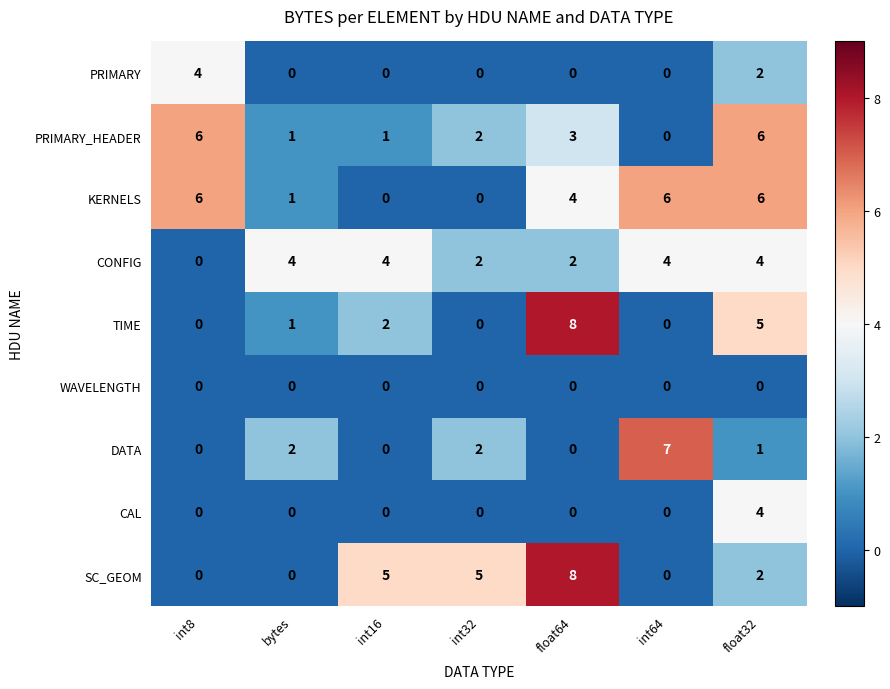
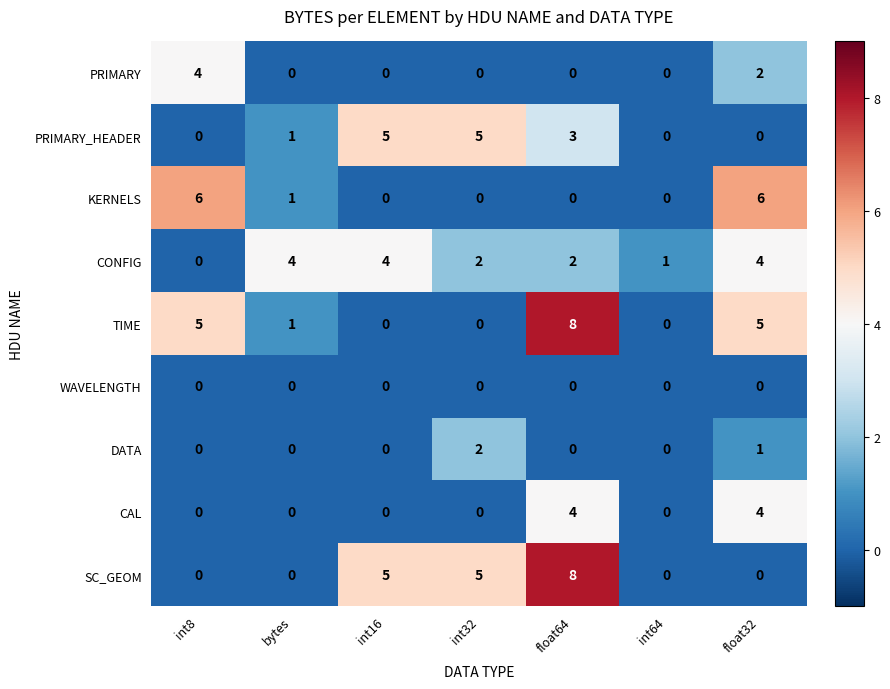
PRIMARY_HEADER, int8: 6 -> 0
PRIMARY_HEADER, int16: 1 -> 5
PRIMARY_HEADER, int32: 2 -> 5
PRIMARY_HEADER, float32: 6 -> 0
KERNELS, float64: 4 -> 0
KERNELS, int64: 6 -> 0
CONFIG, int64: 4 -> 1
TIME, int8: 0 -> 5
TIME, int16: 2 -> 0
DATA, bytes: 2 -> 0
DATA, int64: 7 -> 0
CAL, float64: 0 -> 4
SC_GEOM, float32: 2 -> 0
